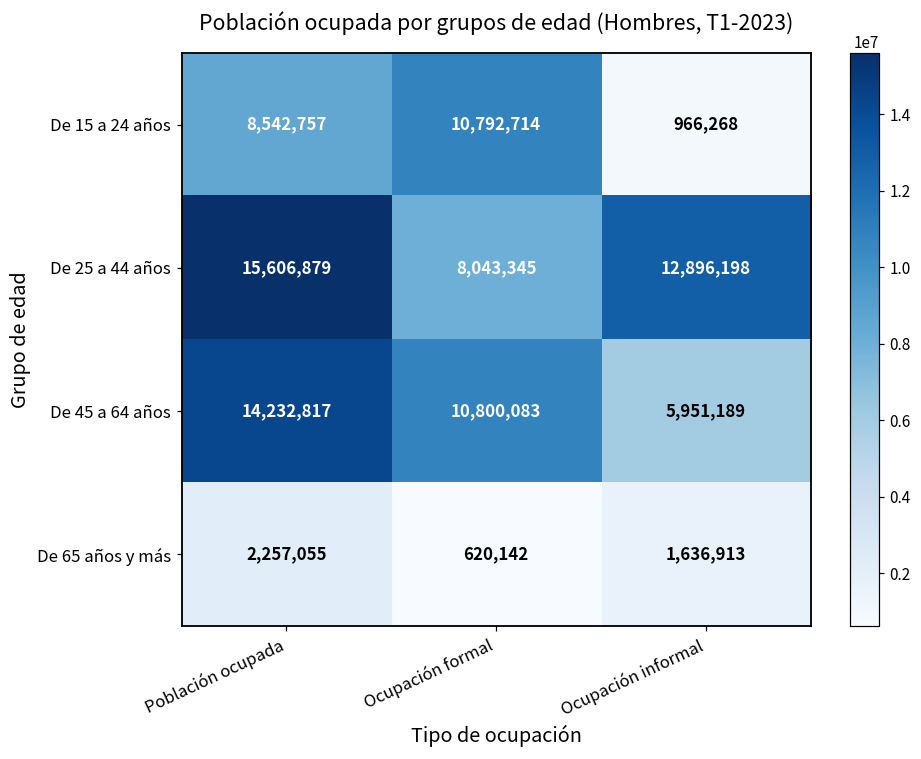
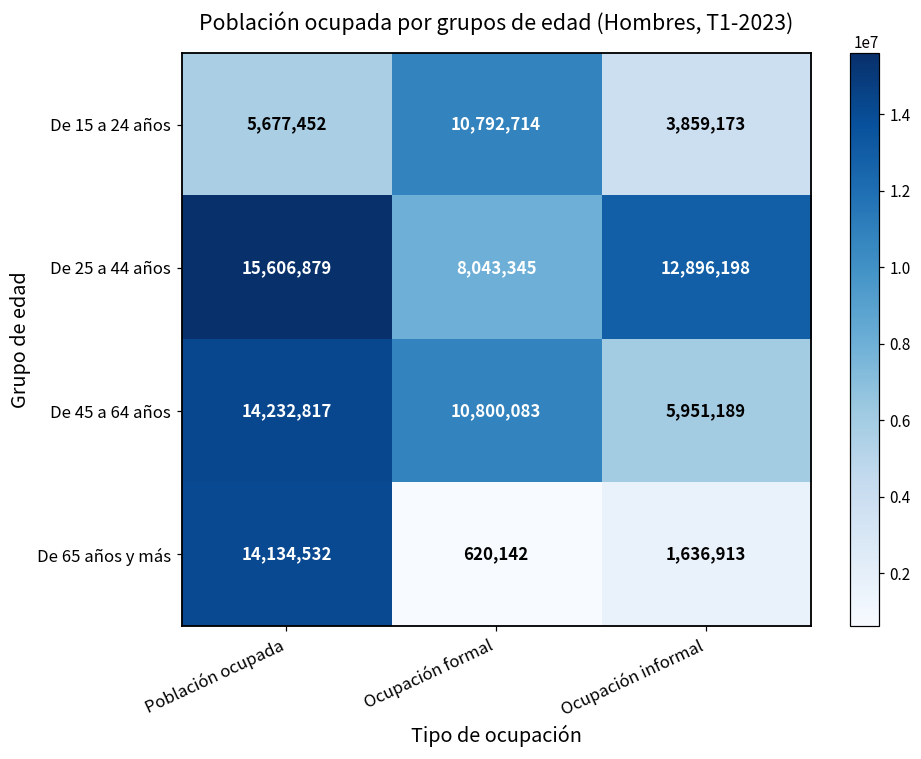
De 15 a 24 años, Población ocupada: 8,542,757 -> 5,677,452
De 15 a 24 años, Ocupación informal: 966,268 -> 3,859,173
De 65 años y más, Población ocupada: 2,257,055 -> 14,134,532
